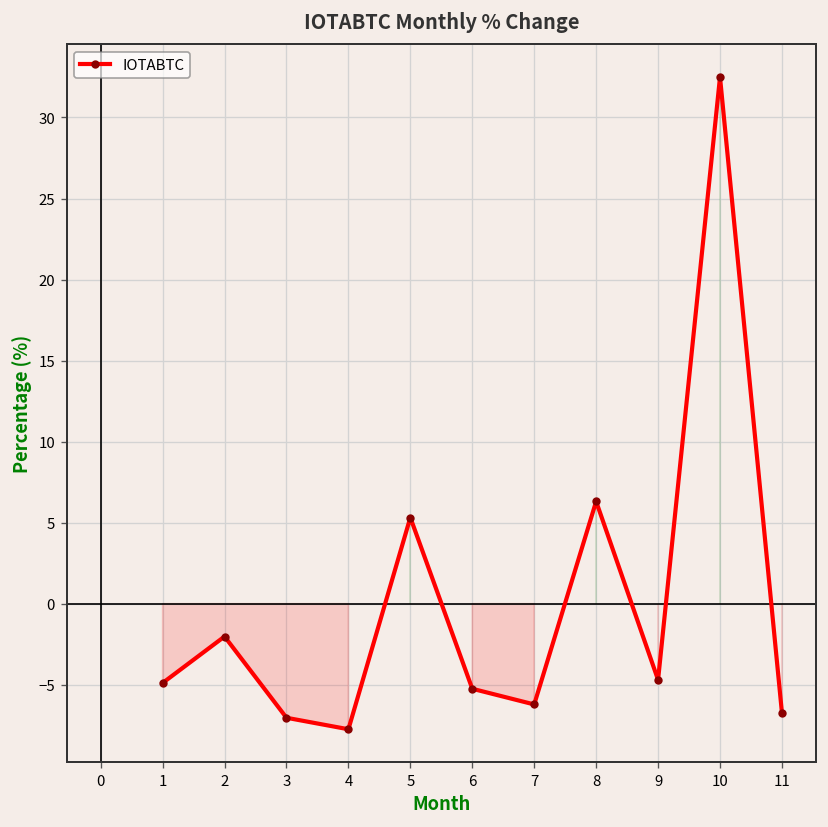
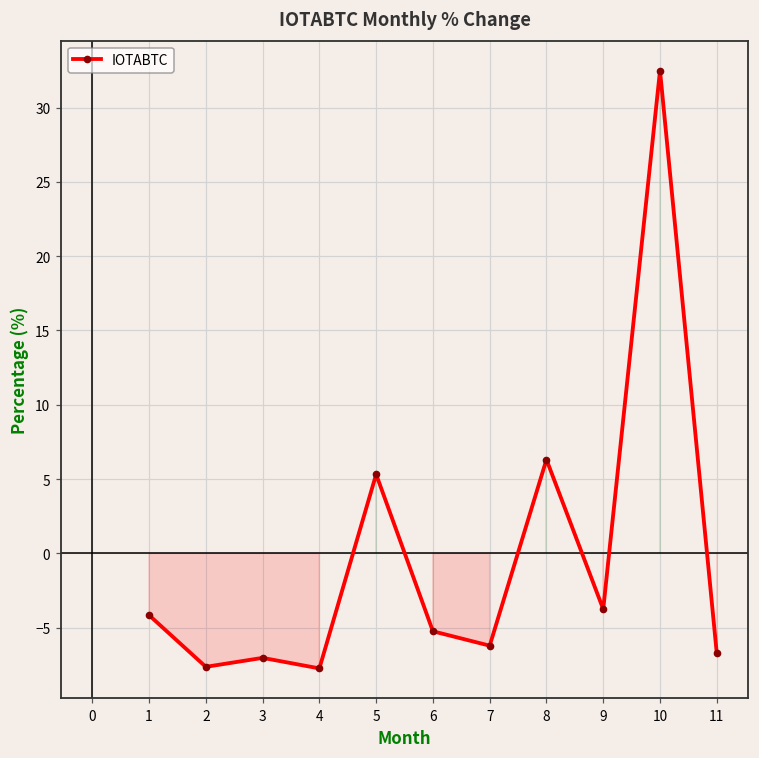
1: -4.9 -> -4.2
2: -2.0 -> -7.6
9: -4.7 -> -3.8
